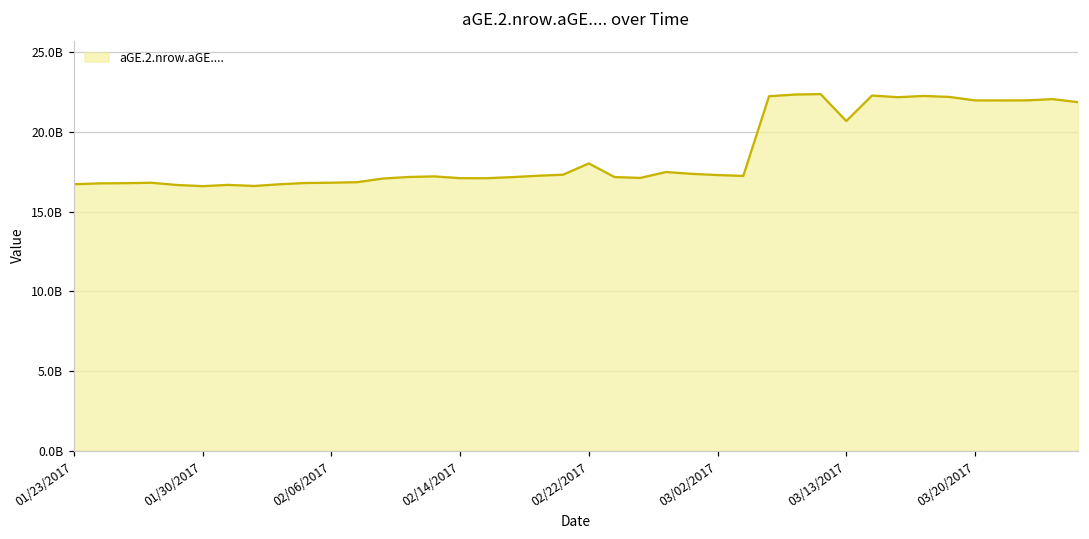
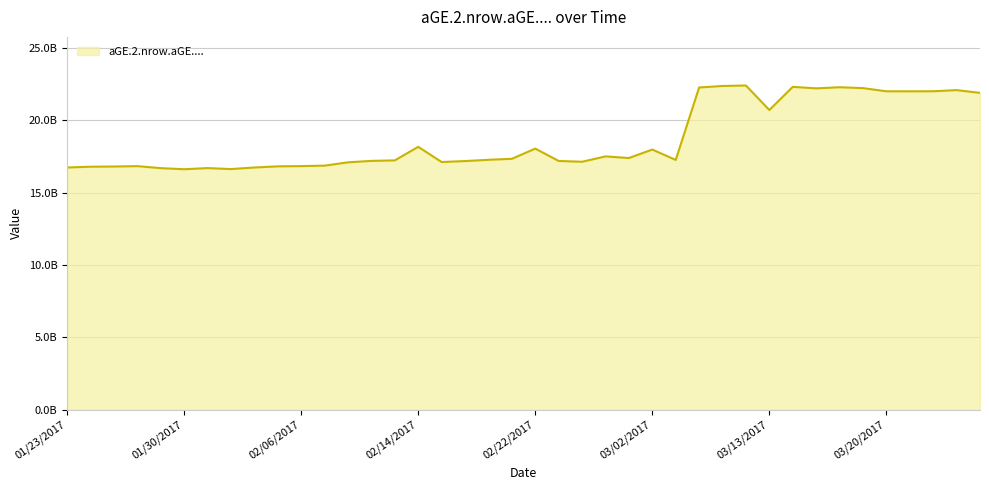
02/14/2017: 17100000000 -> 18200000000
03/02/2017: 17300000000 -> 18000000000
